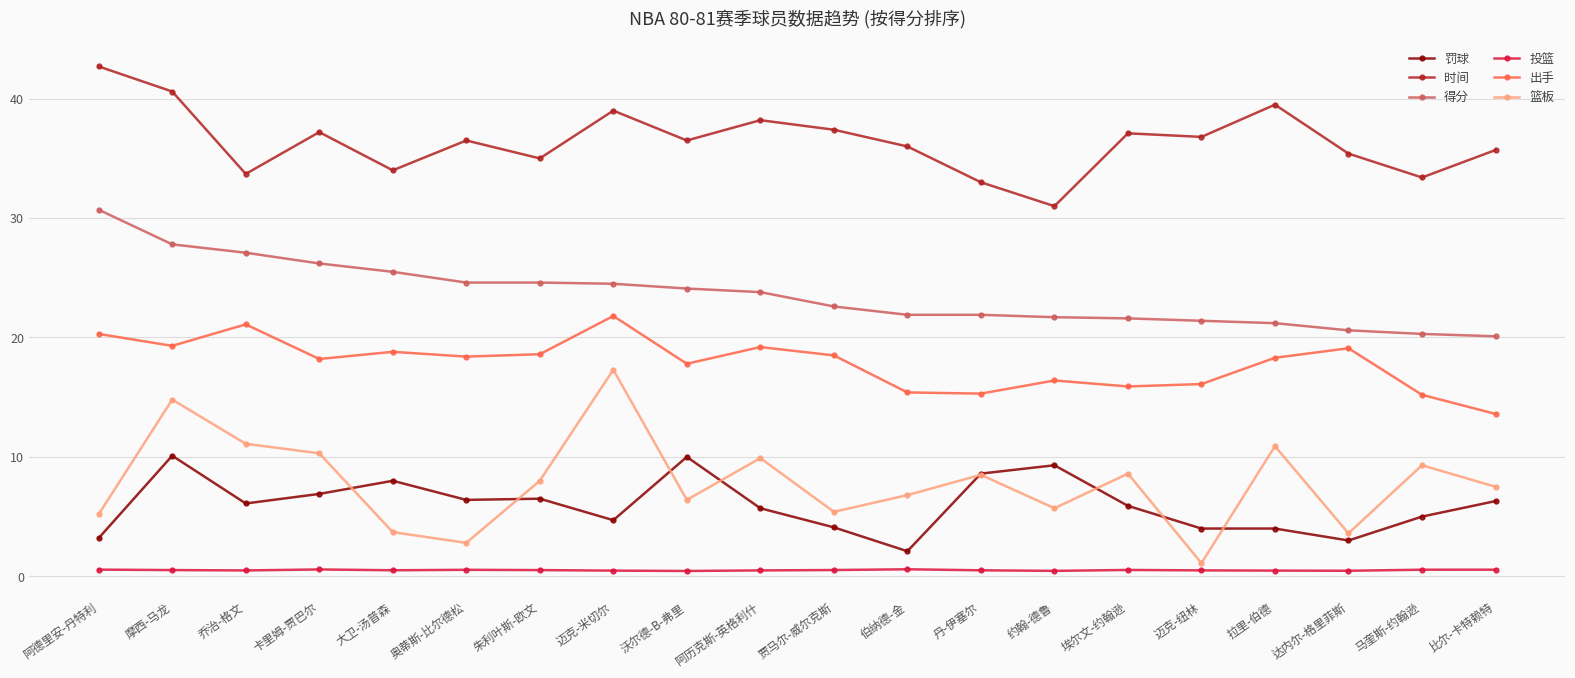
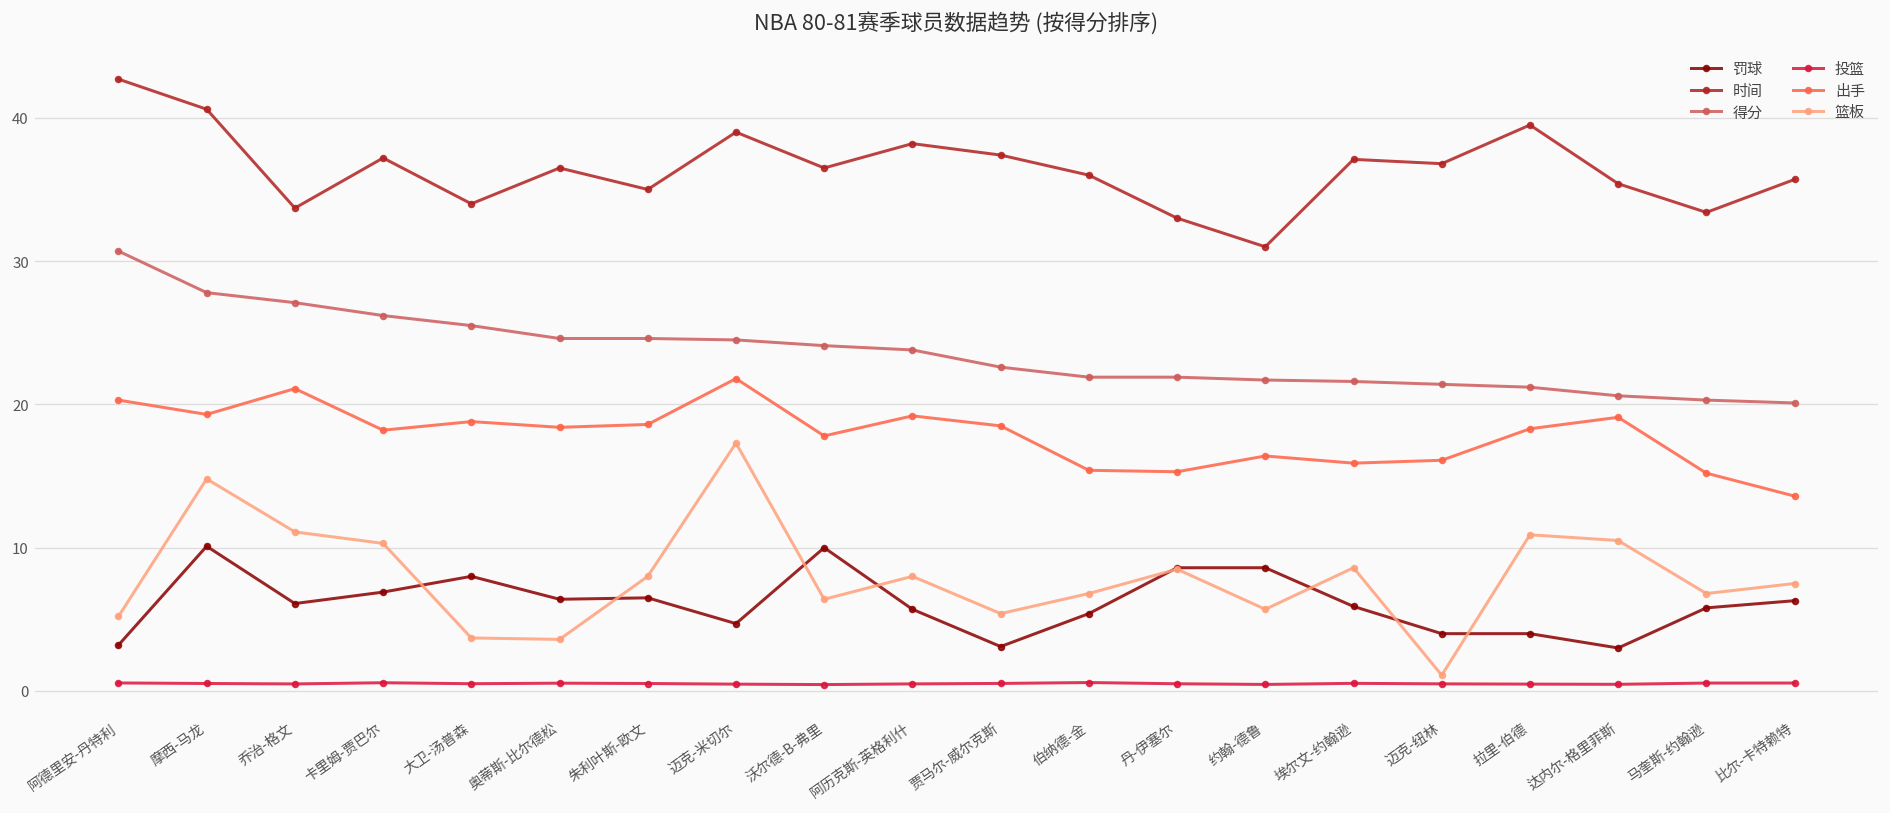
篮板, 奥蒂斯-比尔德松: 2.8 -> 3.6
篮板, 阿历克斯-英格利什: 9.9 -> 8.0
罚球, 贾马尔-威尔克斯: 4.1 -> 3.1
罚球, 伯纳德-金: 2.1 -> 5.4
罚球, 约翰-德鲁: 9.3 -> 8.6
篮板, 达内尔-格里菲斯: 3.6 -> 10.5
罚球, 马奎斯-约翰逊: 5.0 -> 5.8
篮板, 马奎斯-约翰逊: 9.3 -> 6.8
